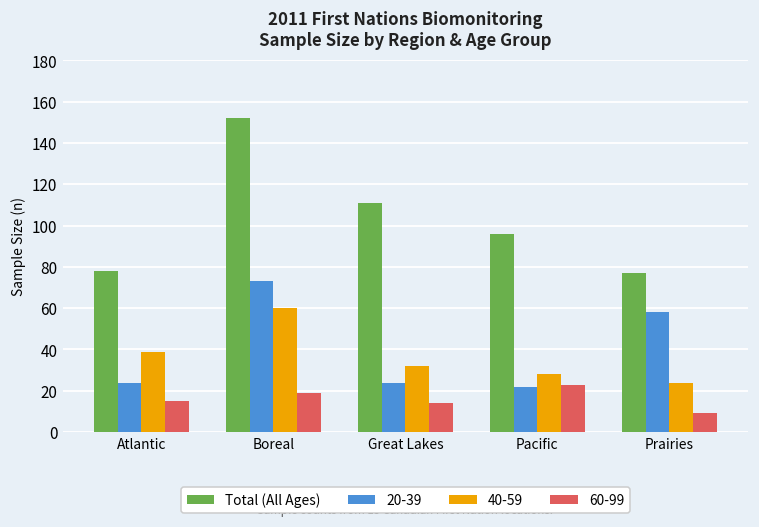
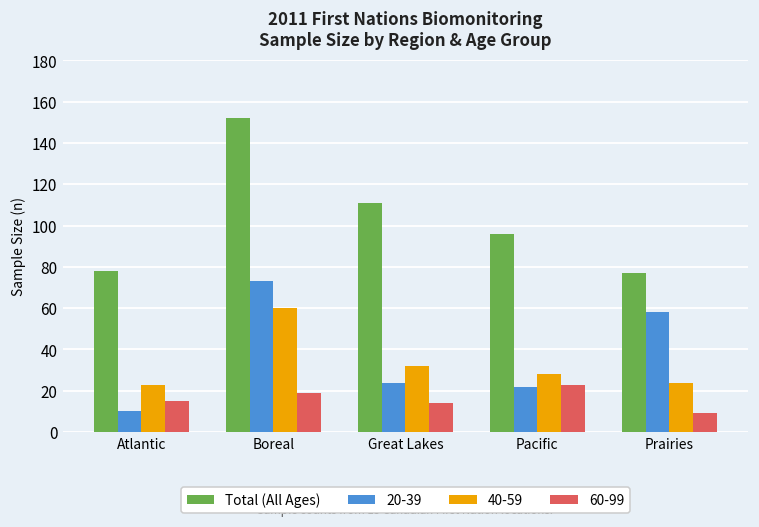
20-39, Atlantic: 24 -> 10
40-59, Atlantic: 39 -> 23
